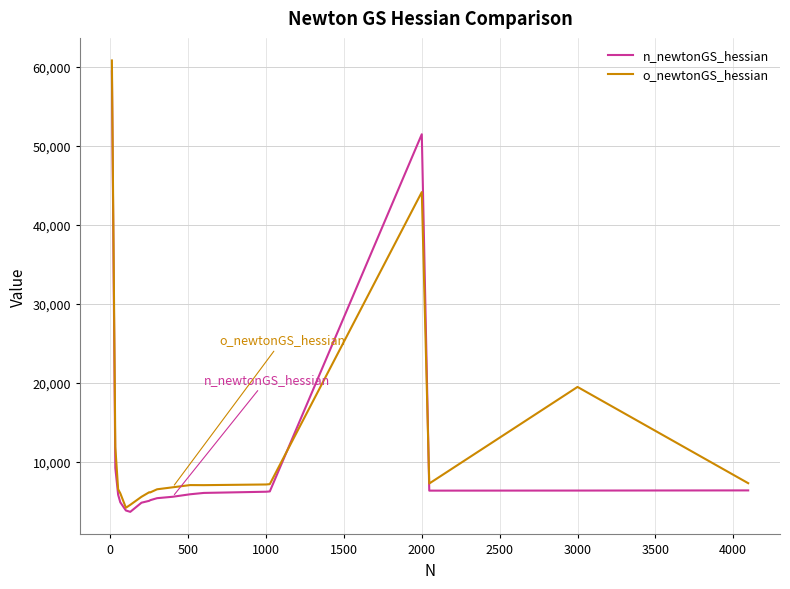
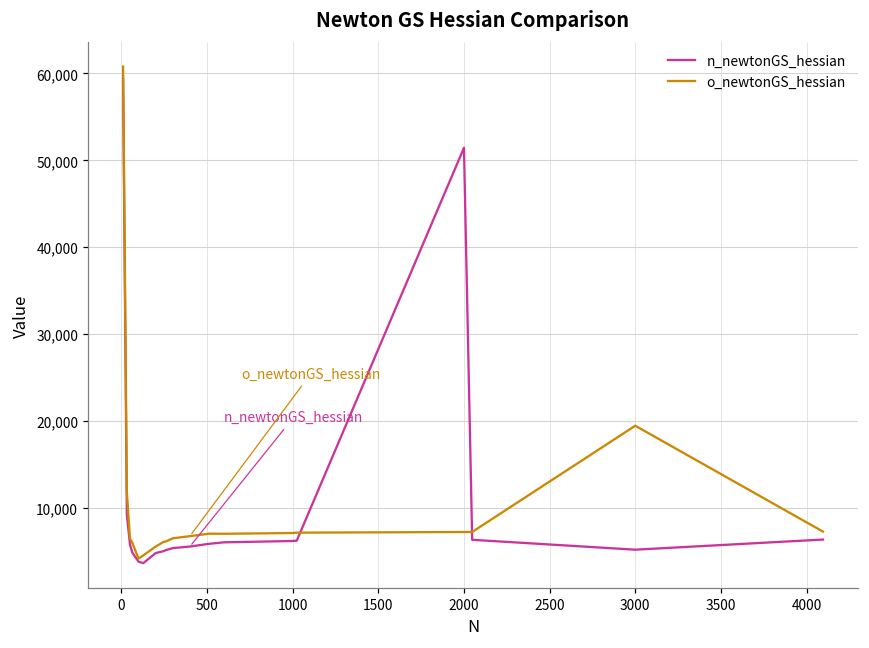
o_newtonGS_hessian, 2000: 44,000 -> 7,000
n_newtonGS_hessian, 3000: 6,000 -> 5,000
